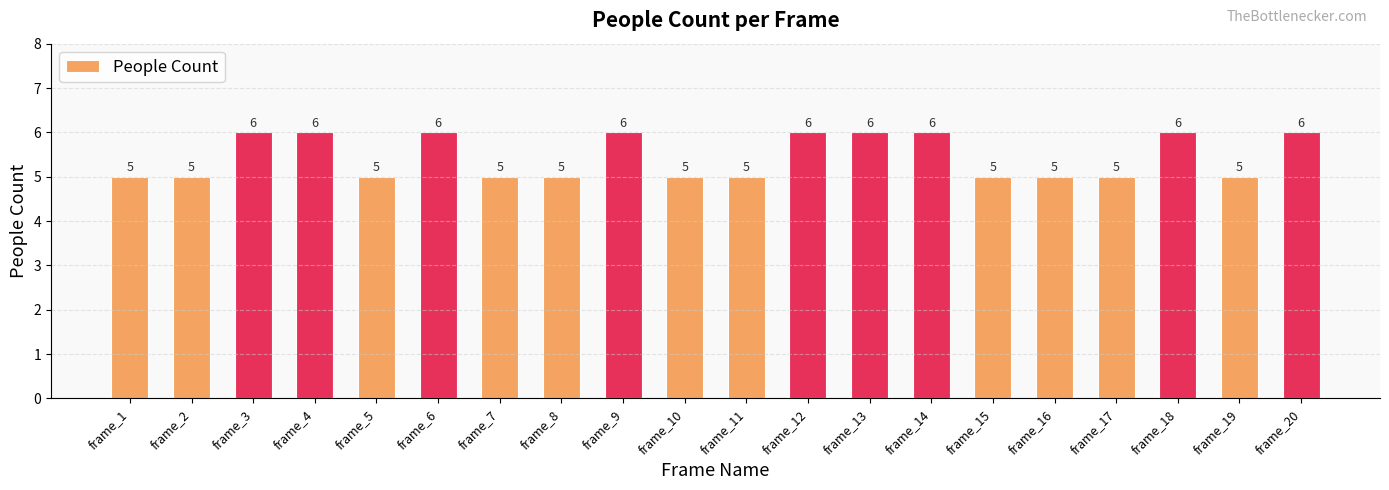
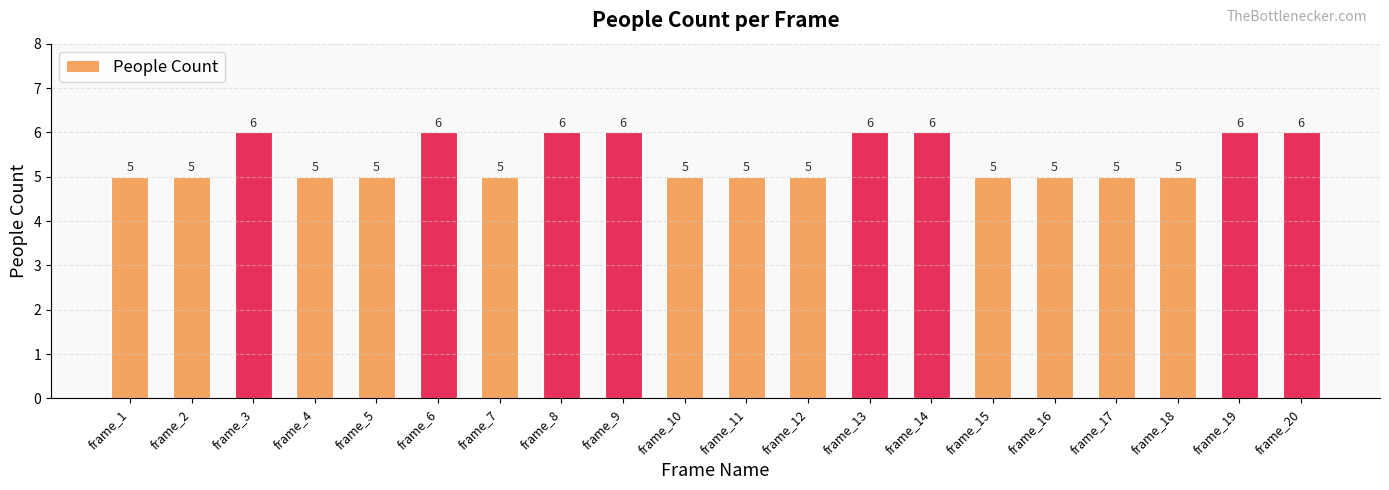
frame_4: 6 -> 5
frame_8: 5 -> 6
frame_12: 6 -> 5
frame_18: 6 -> 5
frame_19: 5 -> 6
